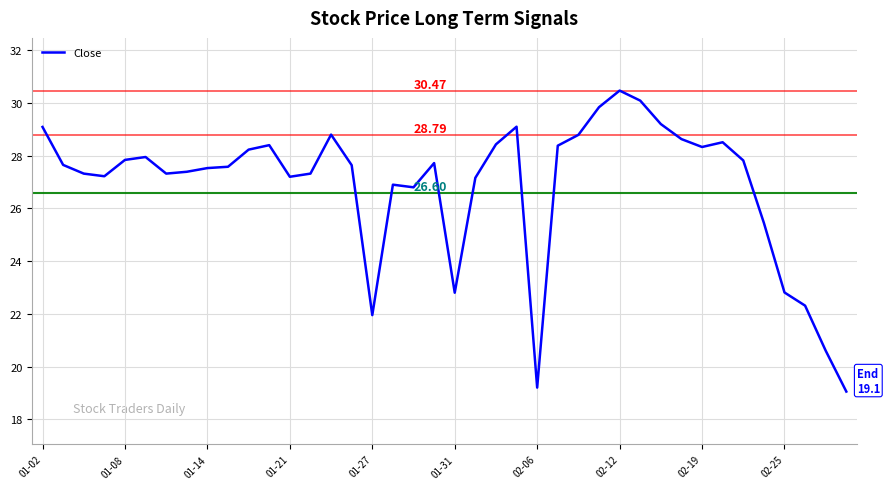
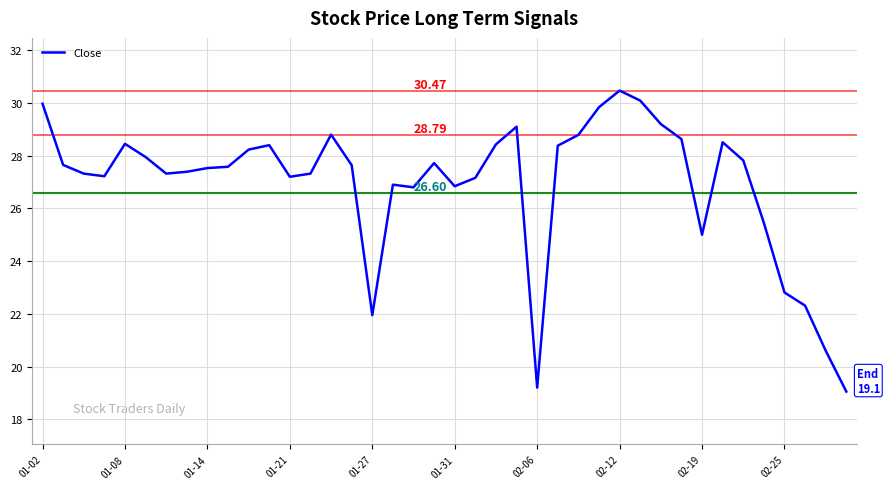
01-02: 29.1 -> 30.0
01-08: 27.8 -> 28.5
01-31: 22.8 -> 26.8
02-19: 28.3 -> 25.0
